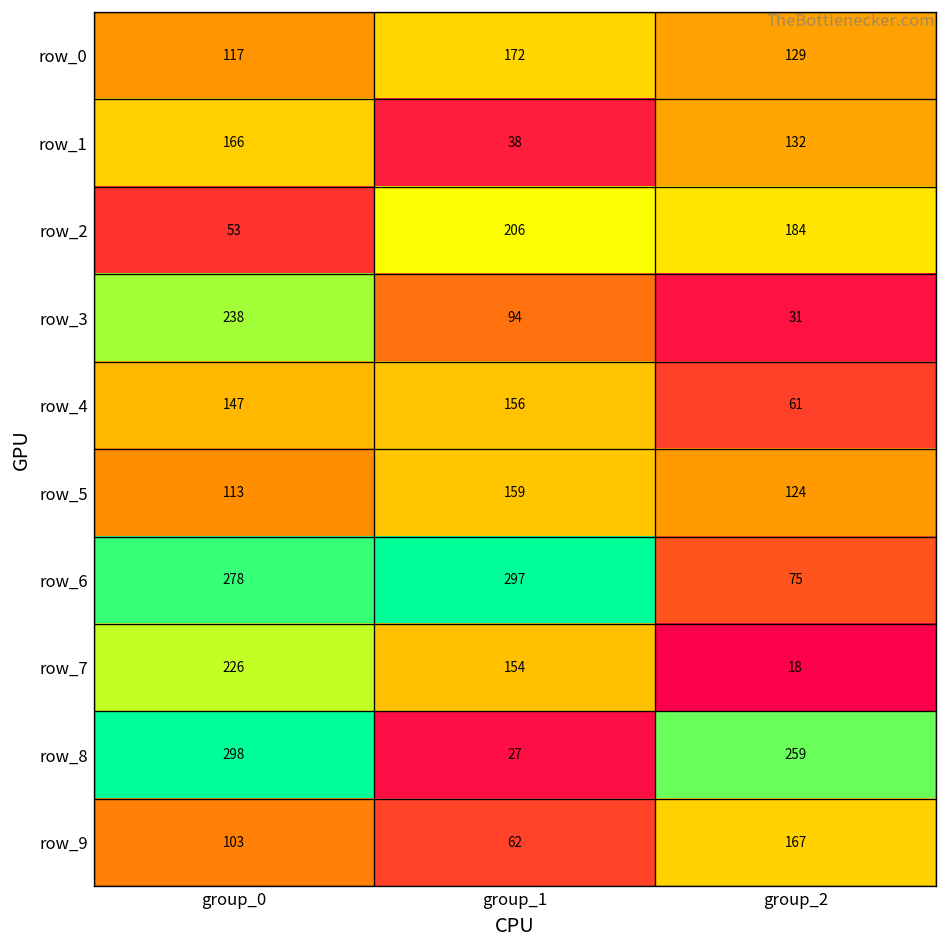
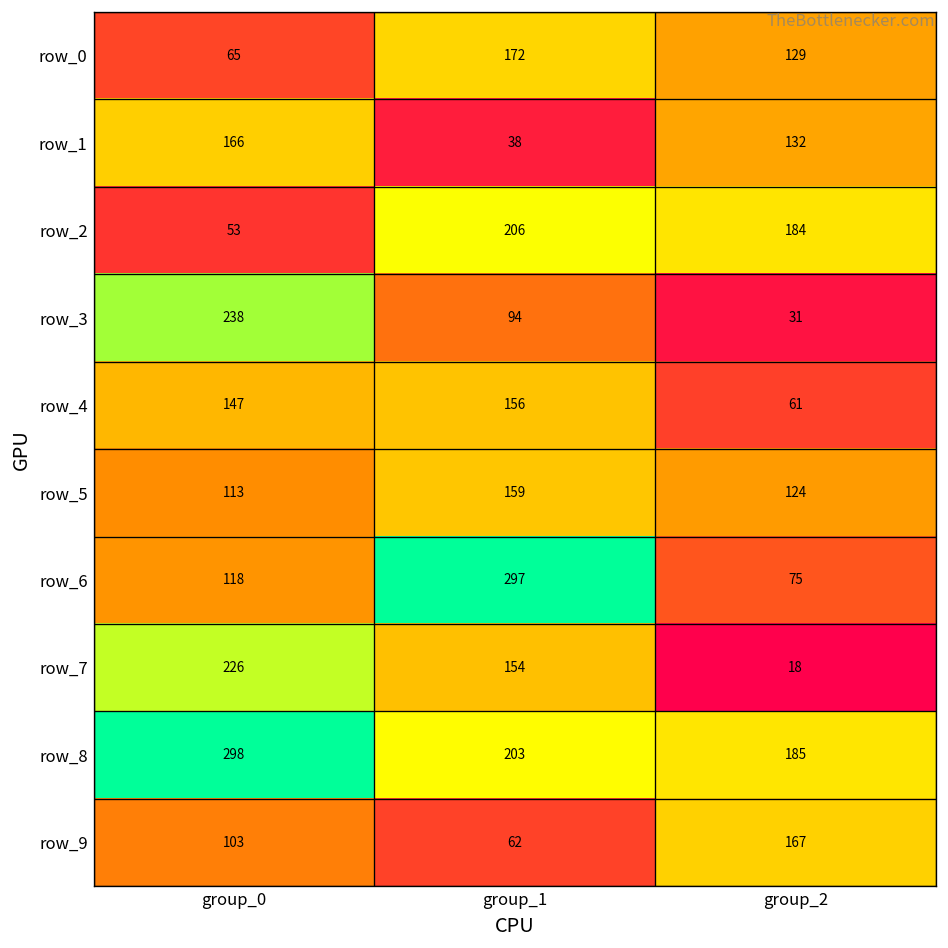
row_0, group_0: 117 -> 65
row_6, group_0: 278 -> 118
row_8, group_1: 27 -> 203
row_8, group_2: 259 -> 185
